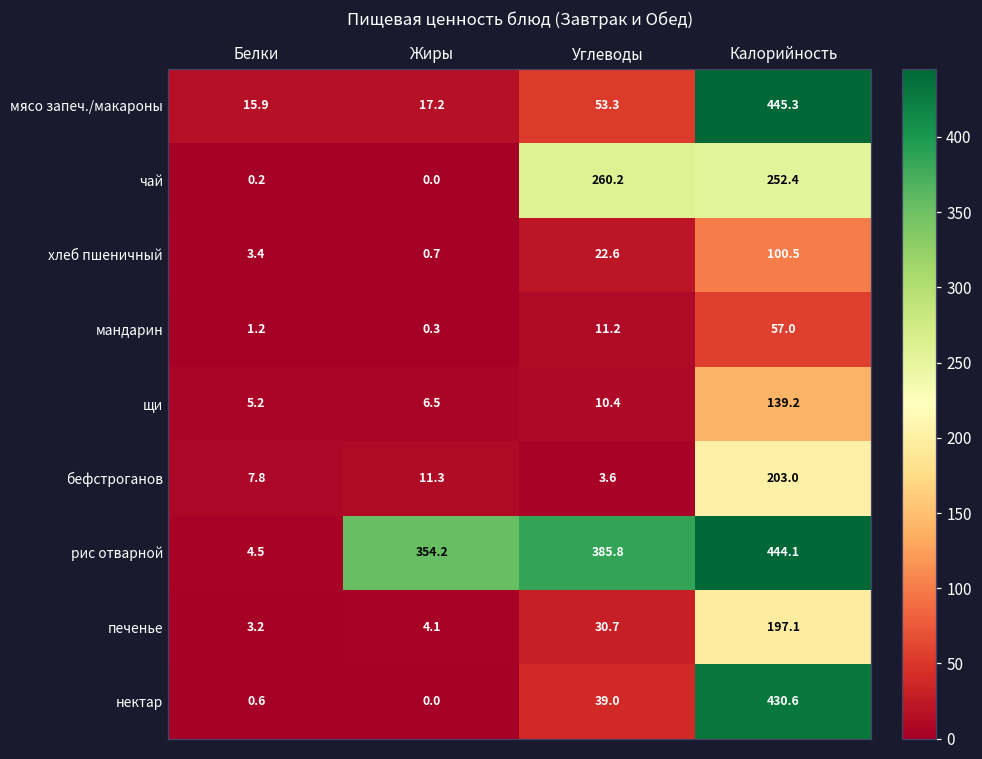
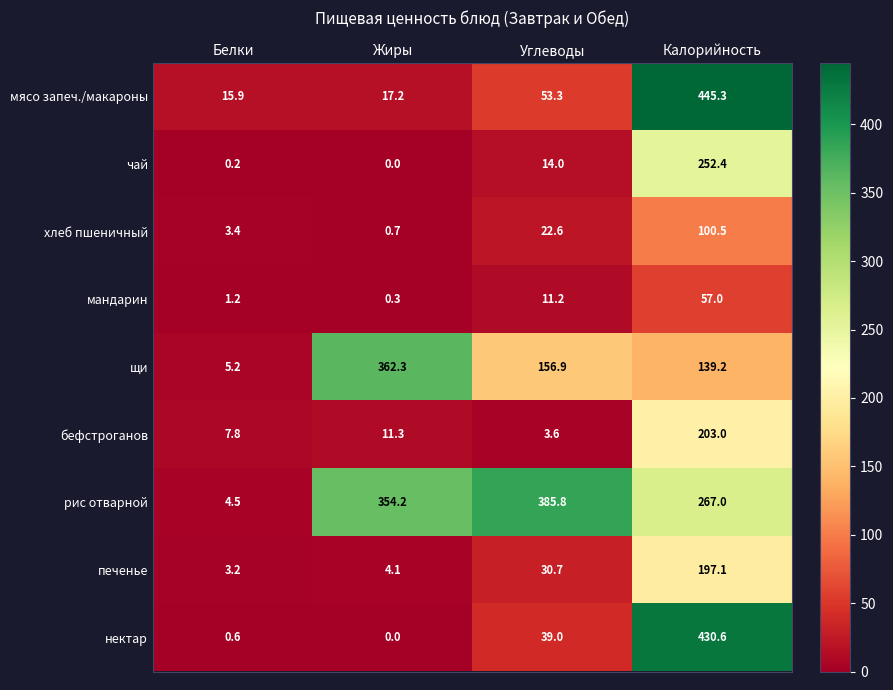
чай, Углеводы: 260.2 -> 14.0
щи, Жиры: 6.5 -> 362.3
щи, Углеводы: 10.4 -> 156.9
рис отварной, Калорийность: 444.1 -> 267.0
